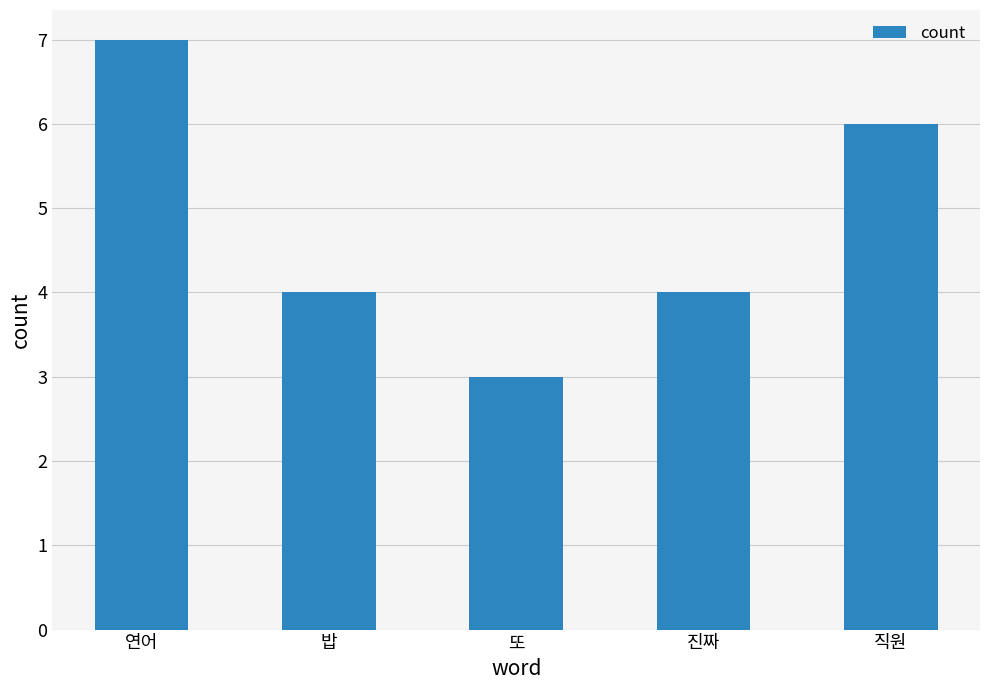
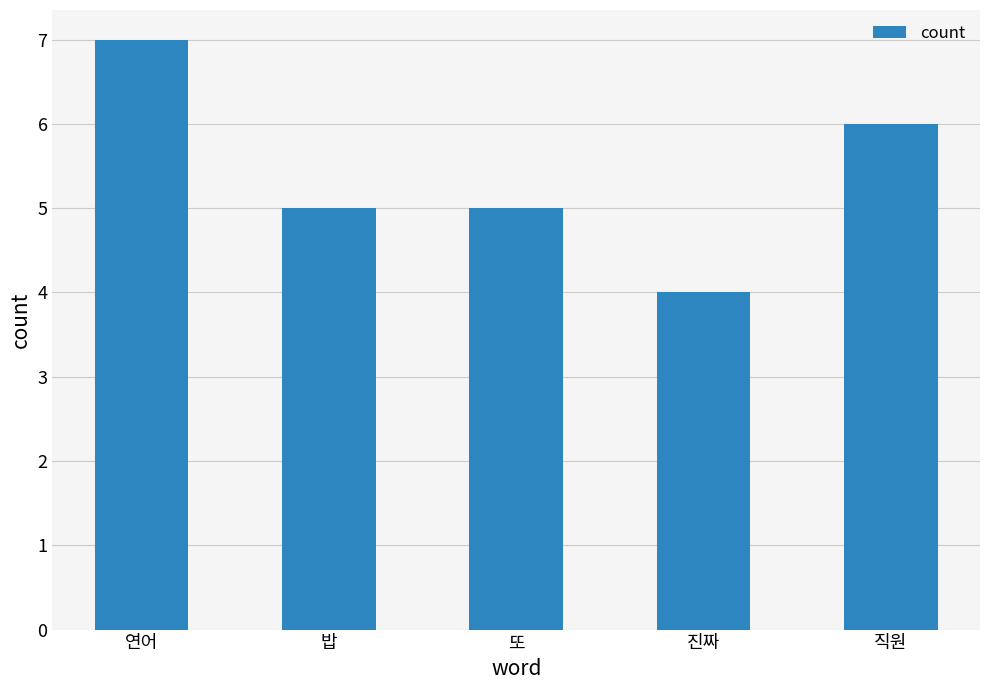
밥: 4 -> 5
또: 3 -> 5
